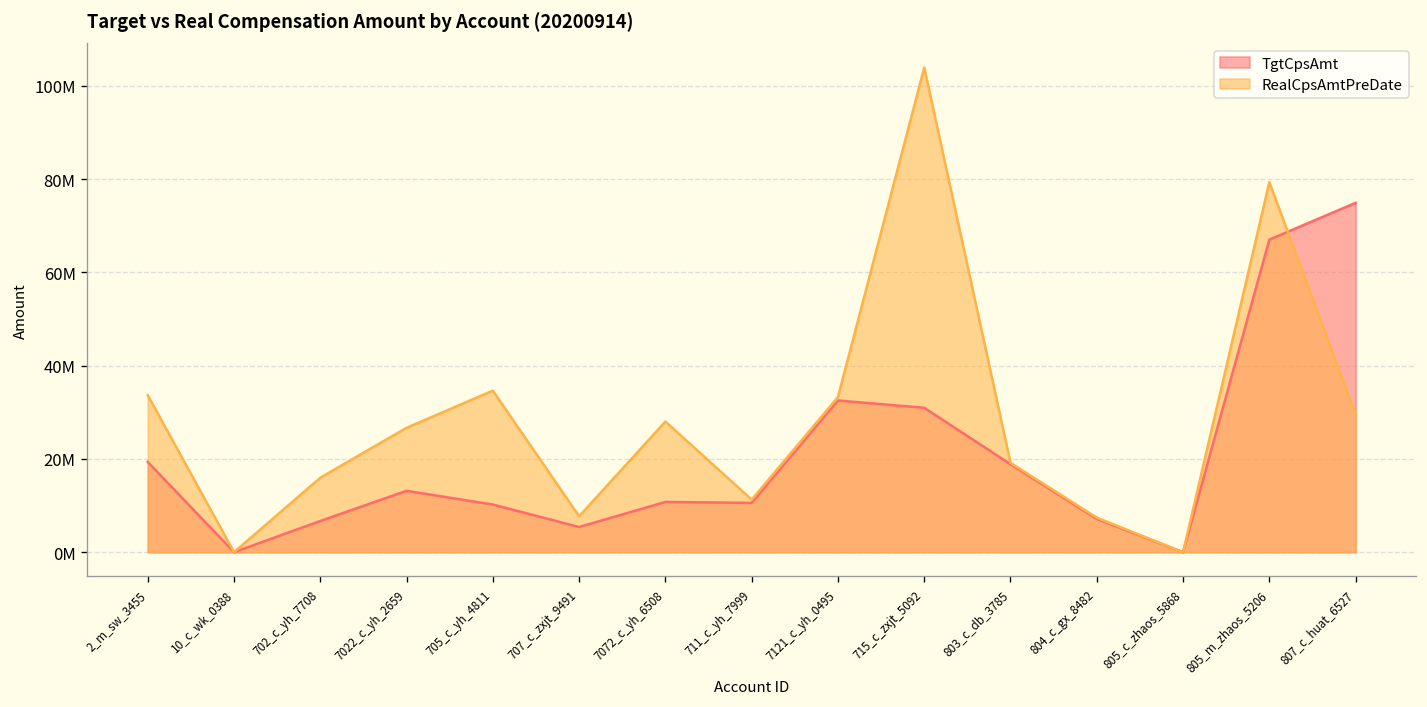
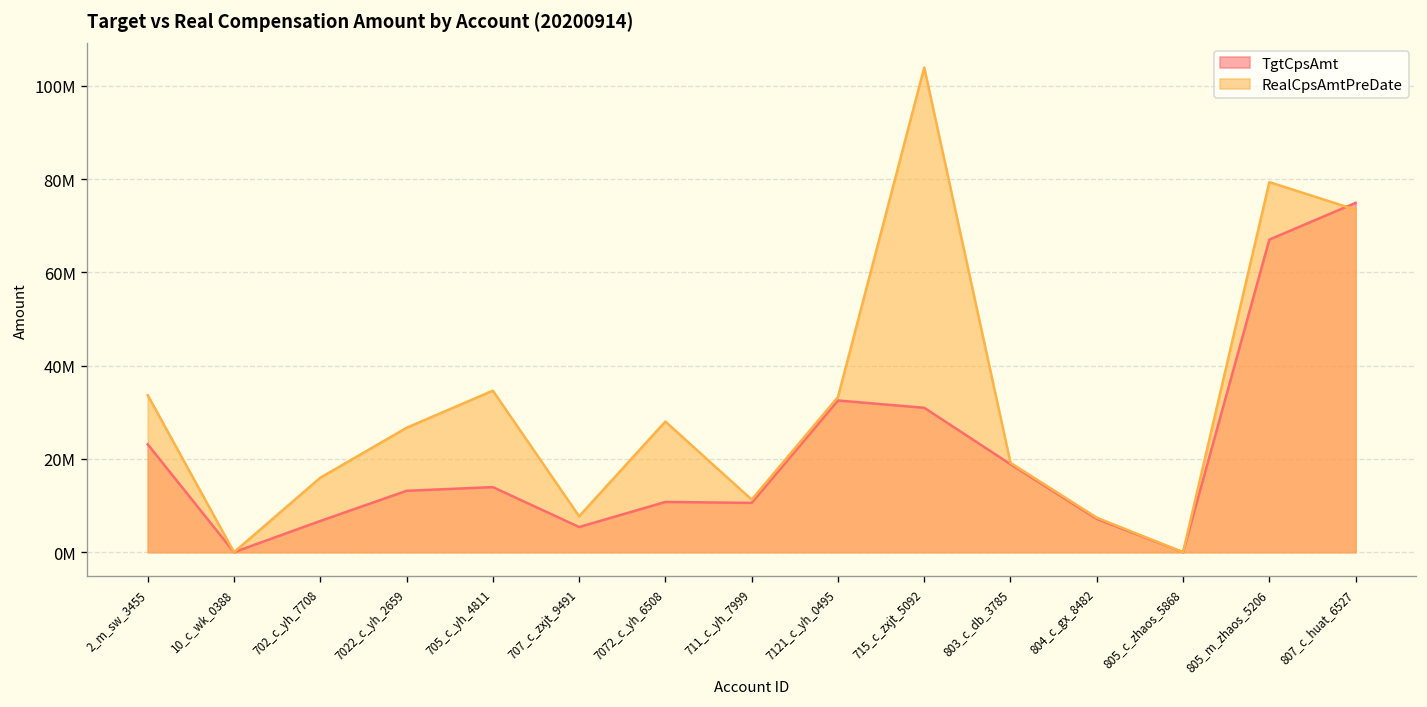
TgtCpsAmt, 2_m_sw_3455: 19000000 -> 23000000
TgtCpsAmt, 705_c_yh_4811: 10000000 -> 14000000
RealCpsAmtPreDate, 807_c_huat_6527: 30000000 -> 73000000
